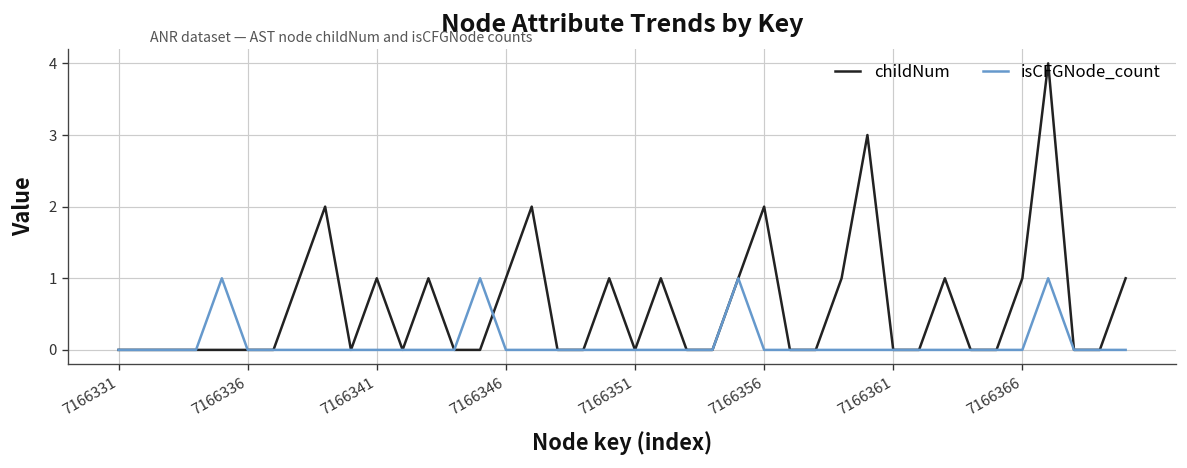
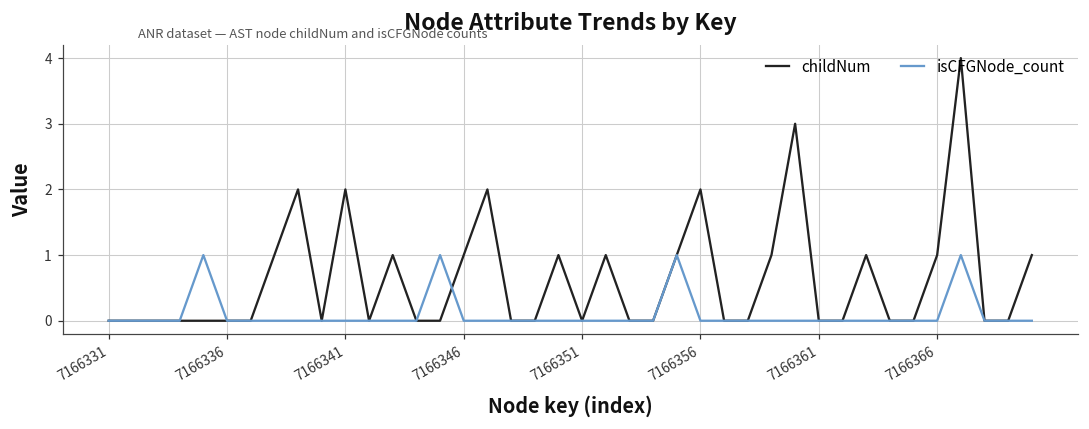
childNum, 7166341: 1 -> 2
